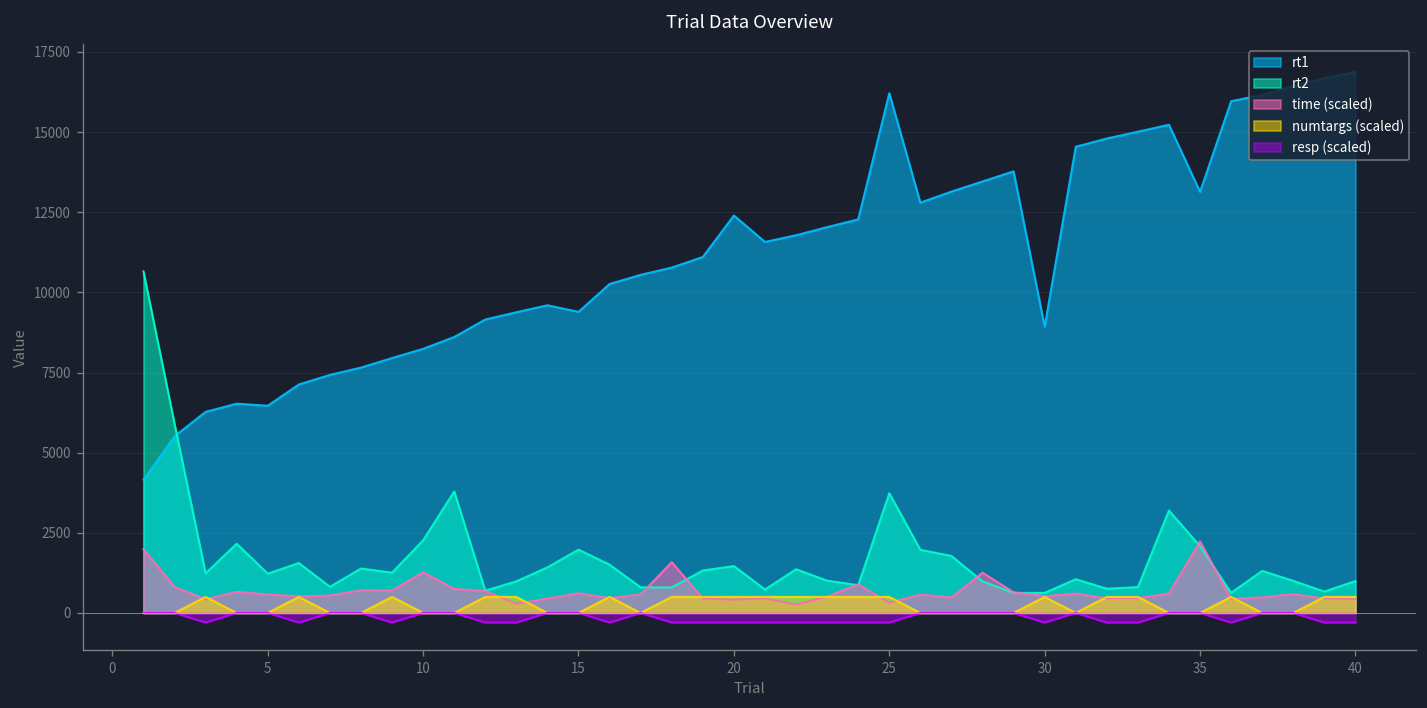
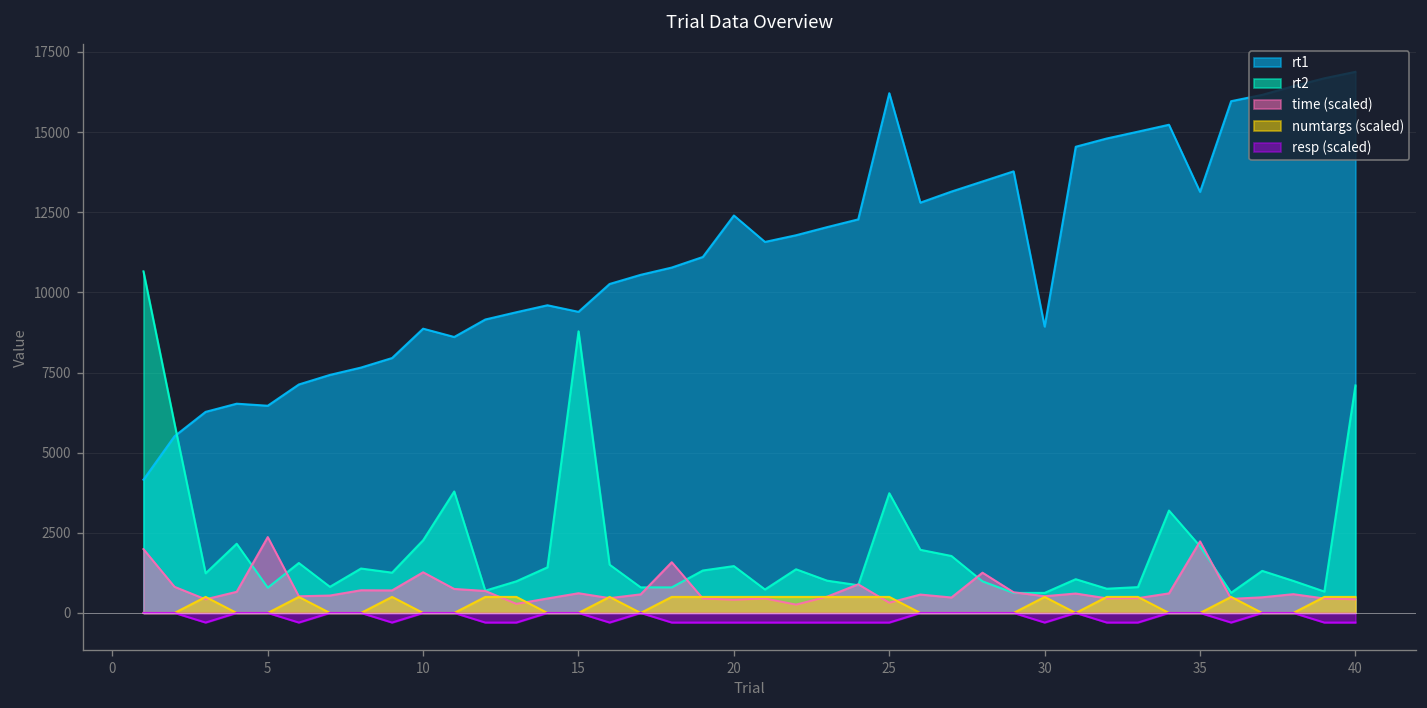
rt2, 5: 1200 -> 800
time (scaled), 5: 600 -> 2400
rt1, 10: 8200 -> 8900
rt2, 15: 2000 -> 8800
rt2, 40: 1000 -> 7100
